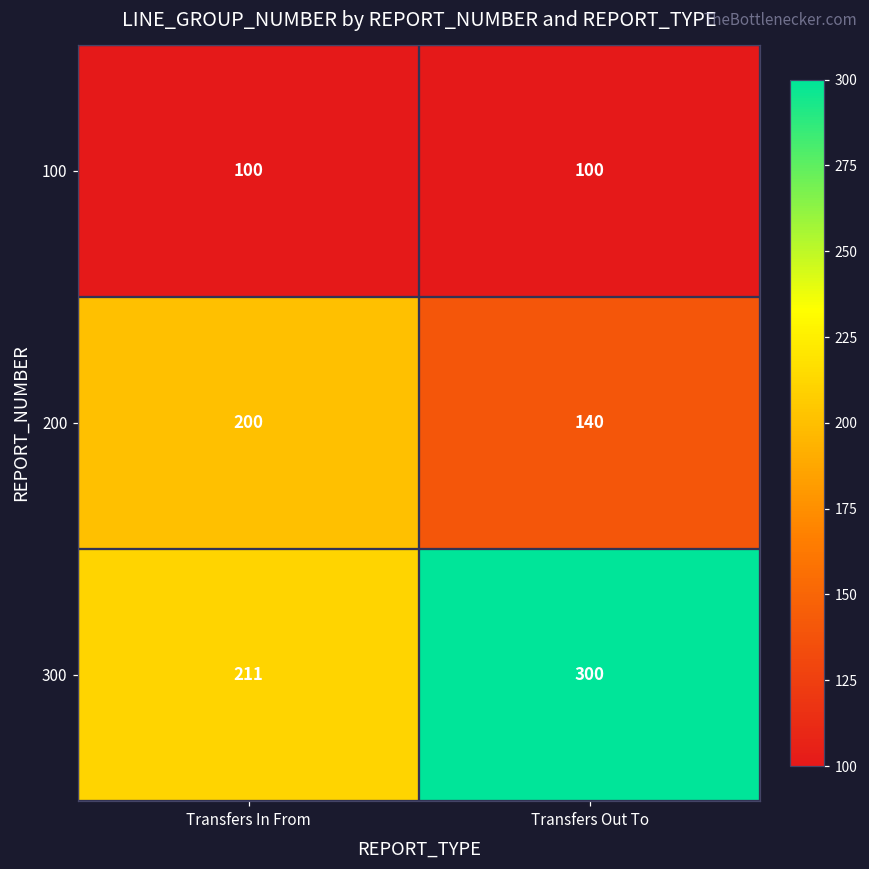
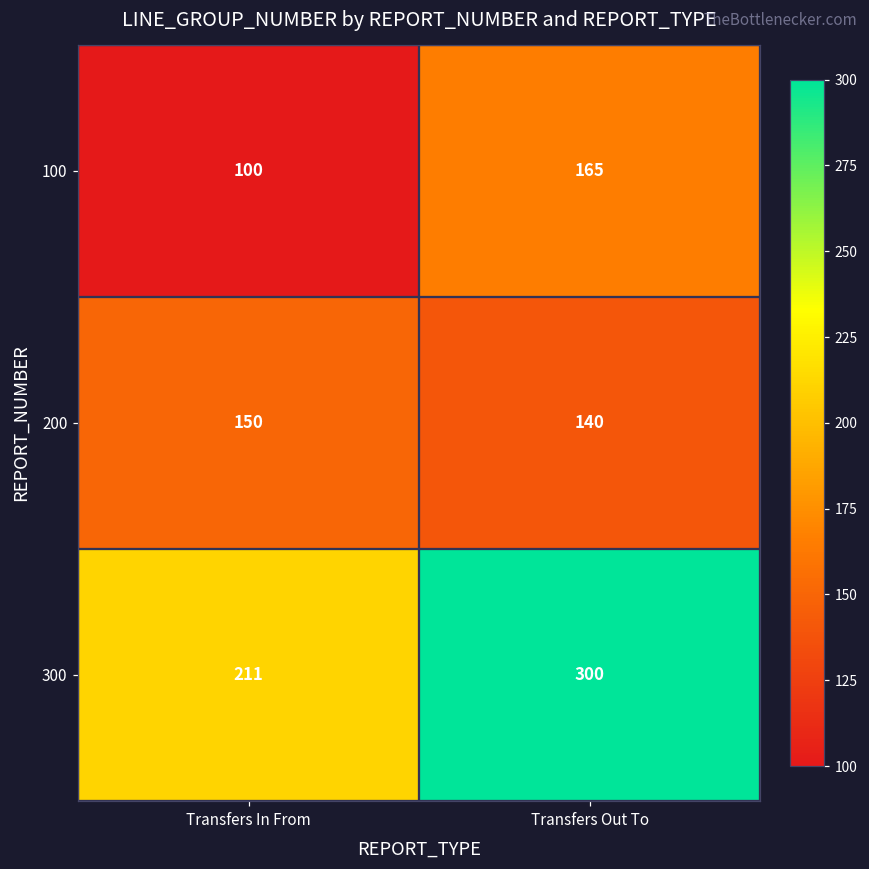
100, Transfers Out To: 100 -> 165
200, Transfers In From: 200 -> 150
